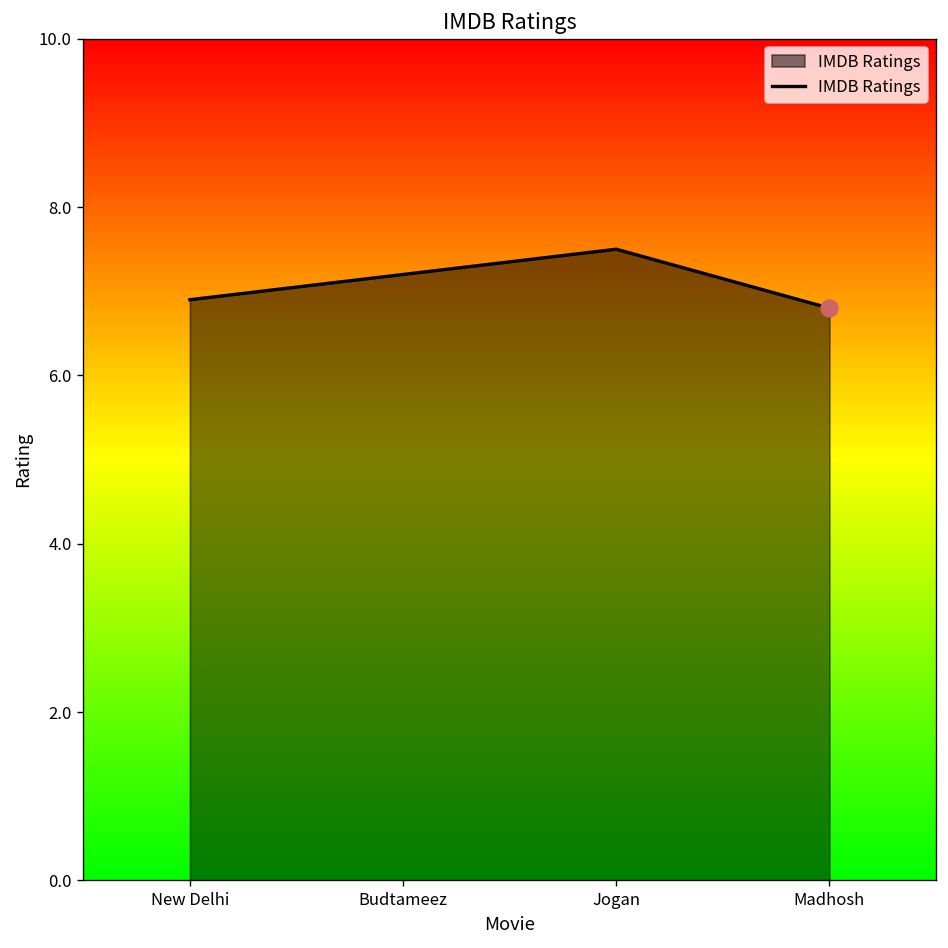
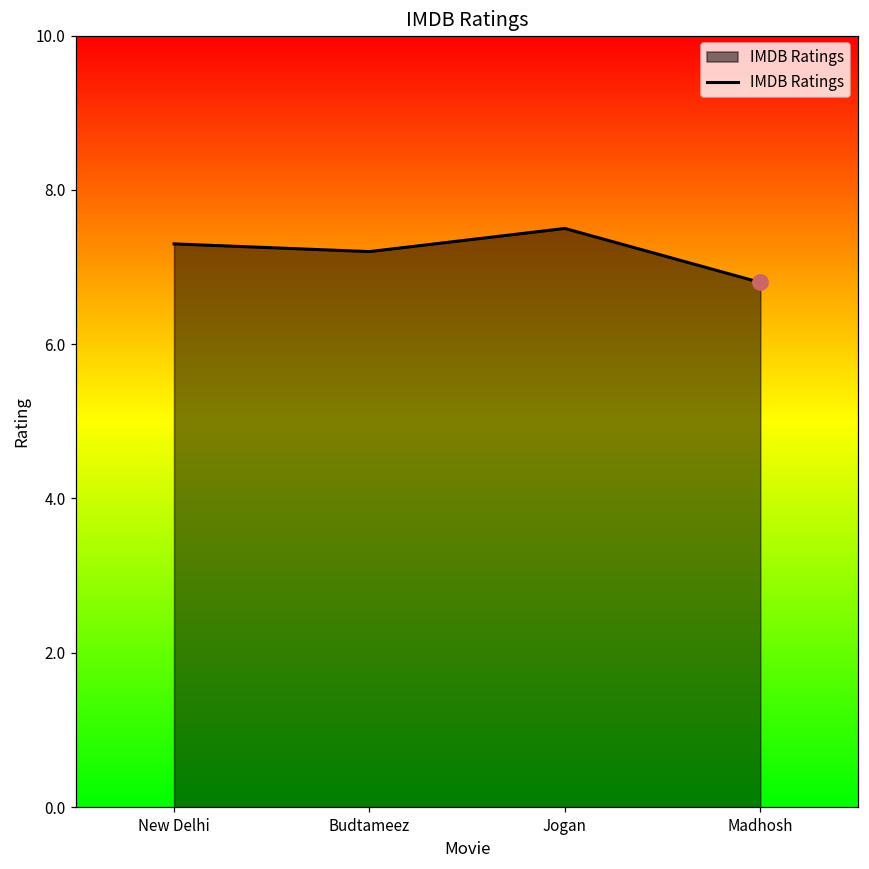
IMDB Ratings, New Delhi: 6.9 -> 7.3
